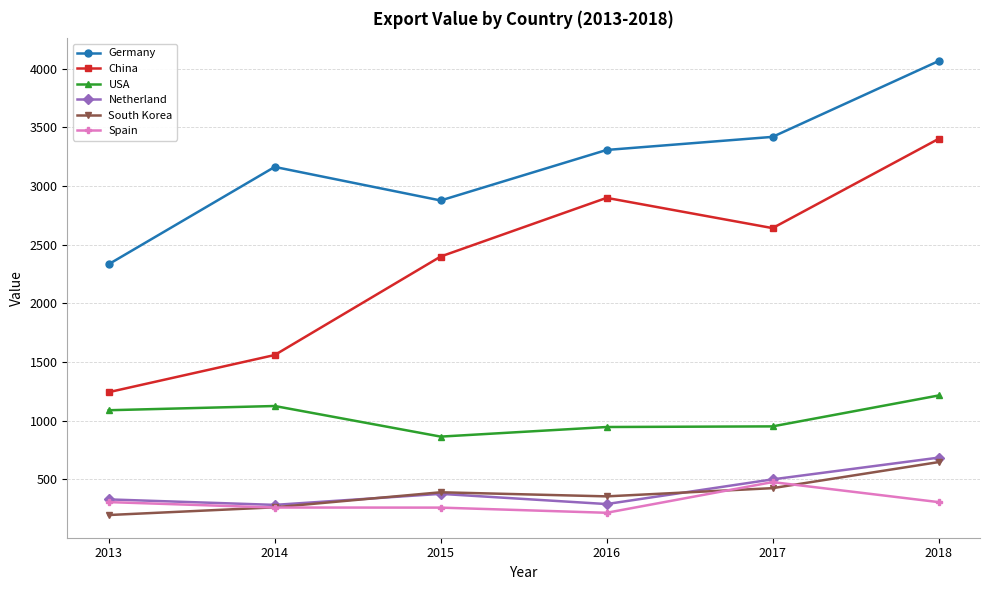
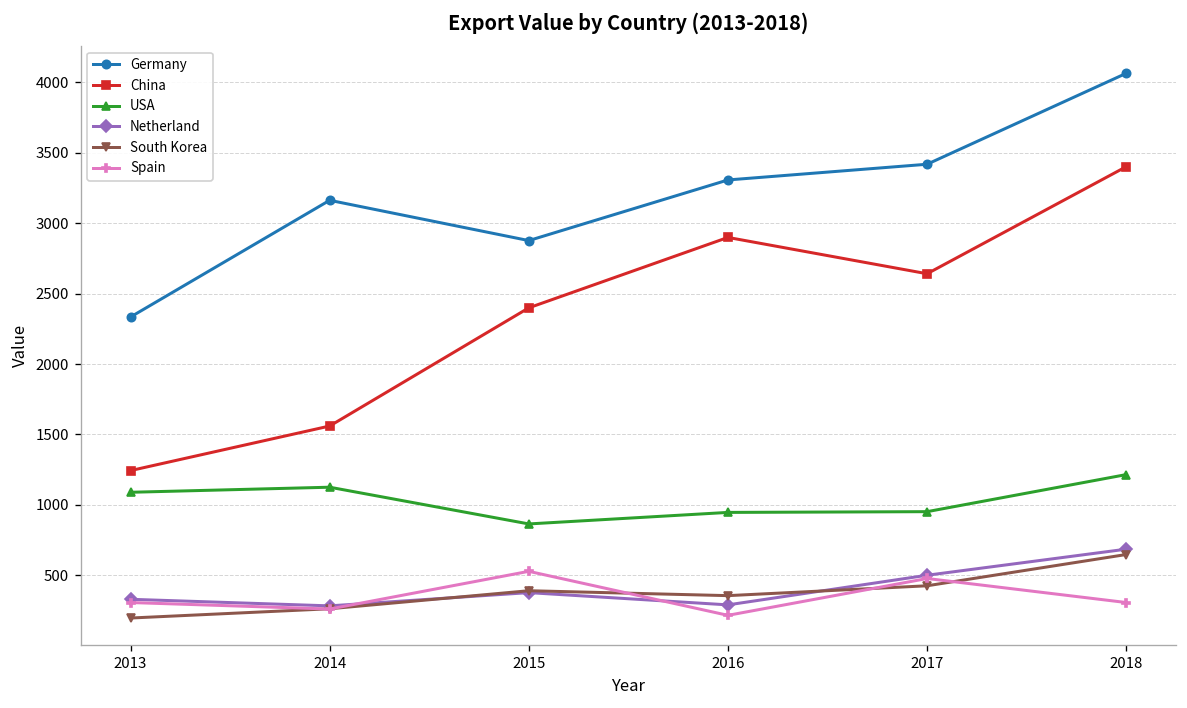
Spain, 2015: 260 -> 530
